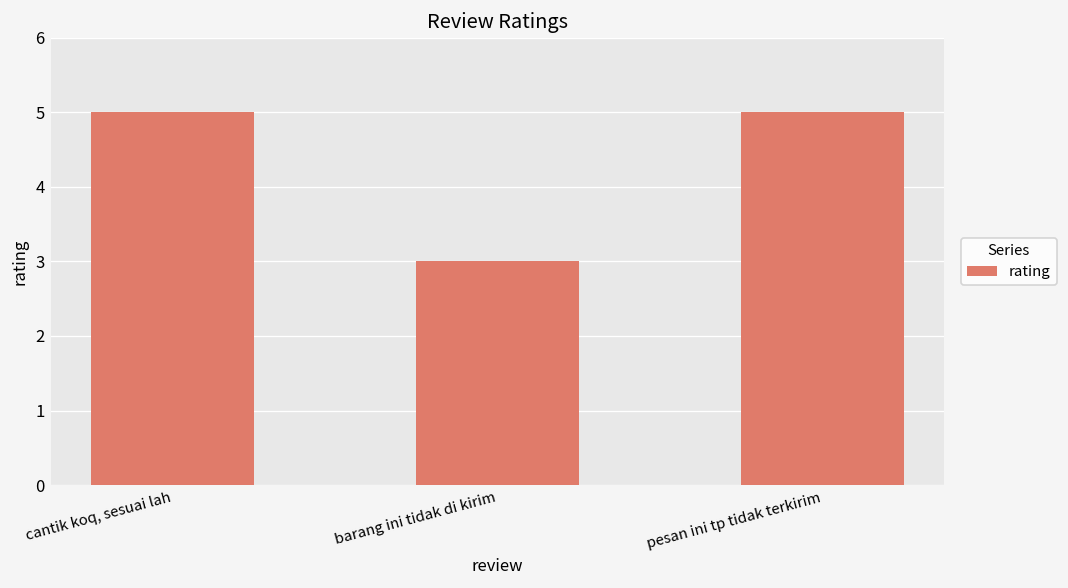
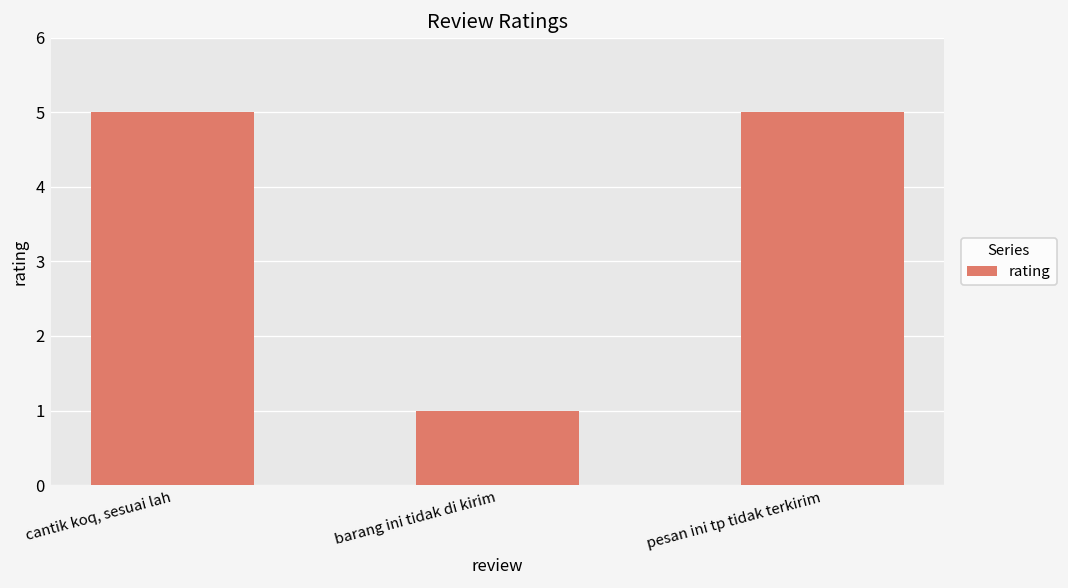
barang ini tidak di kirim: 3 -> 1
